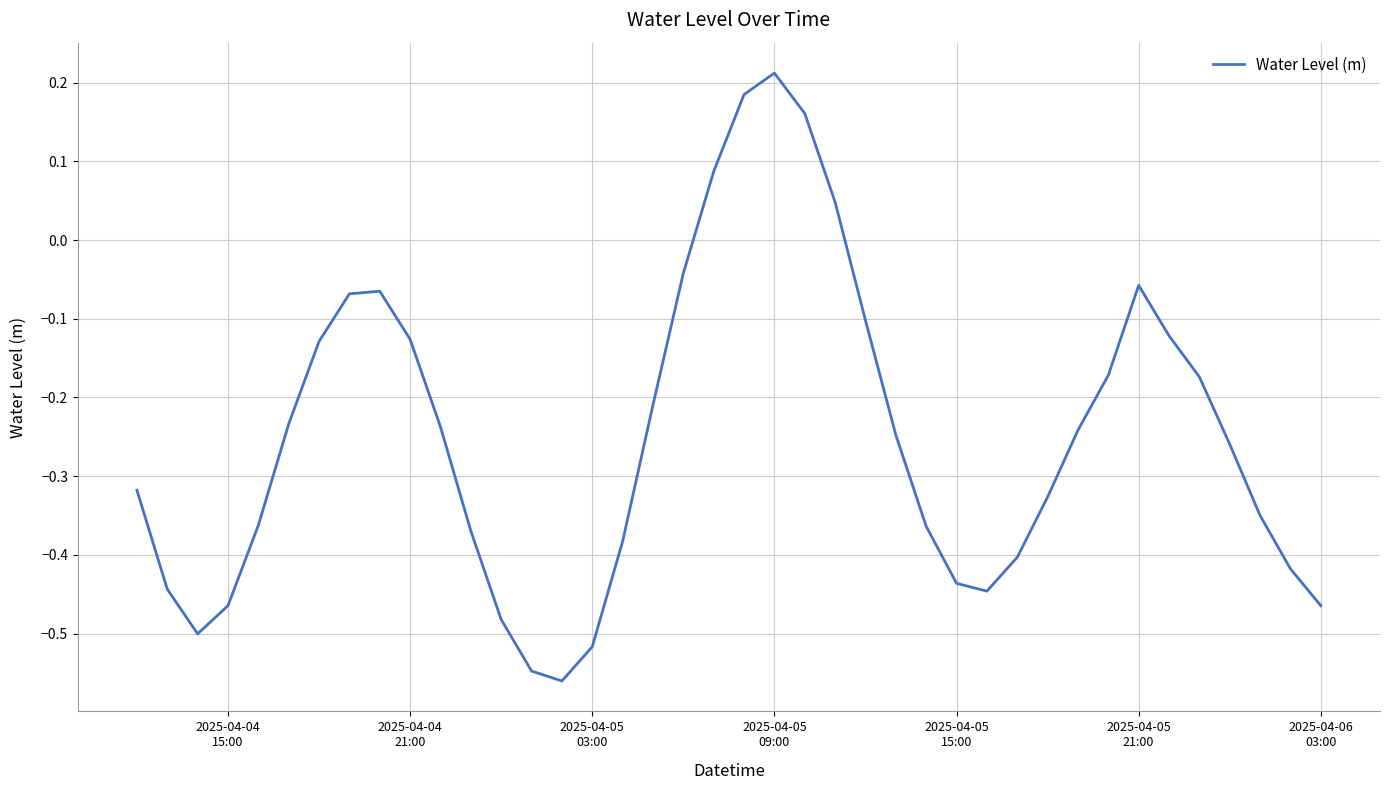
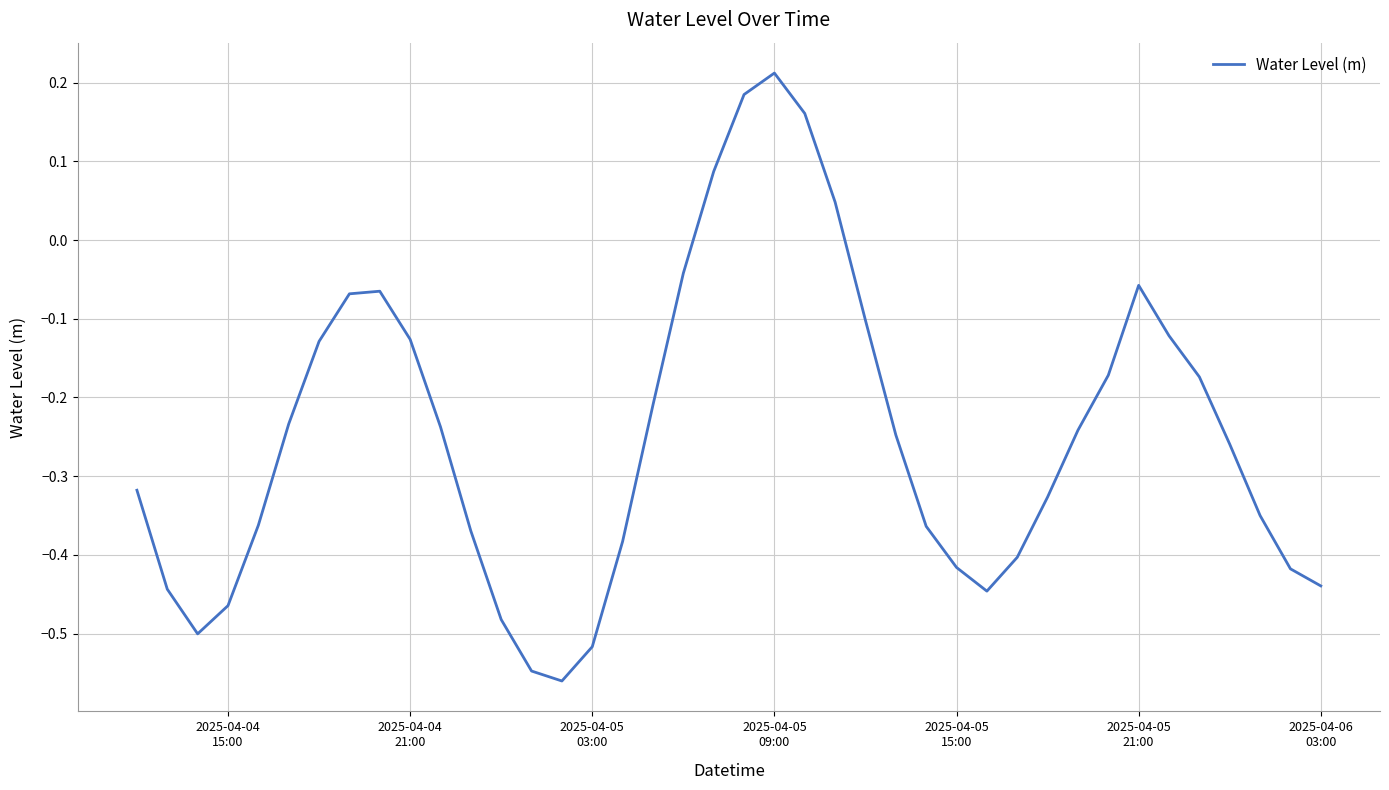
2025-04-05 15:00: -0.44 -> -0.42
2025-04-06 03:00: -0.46 -> -0.44
